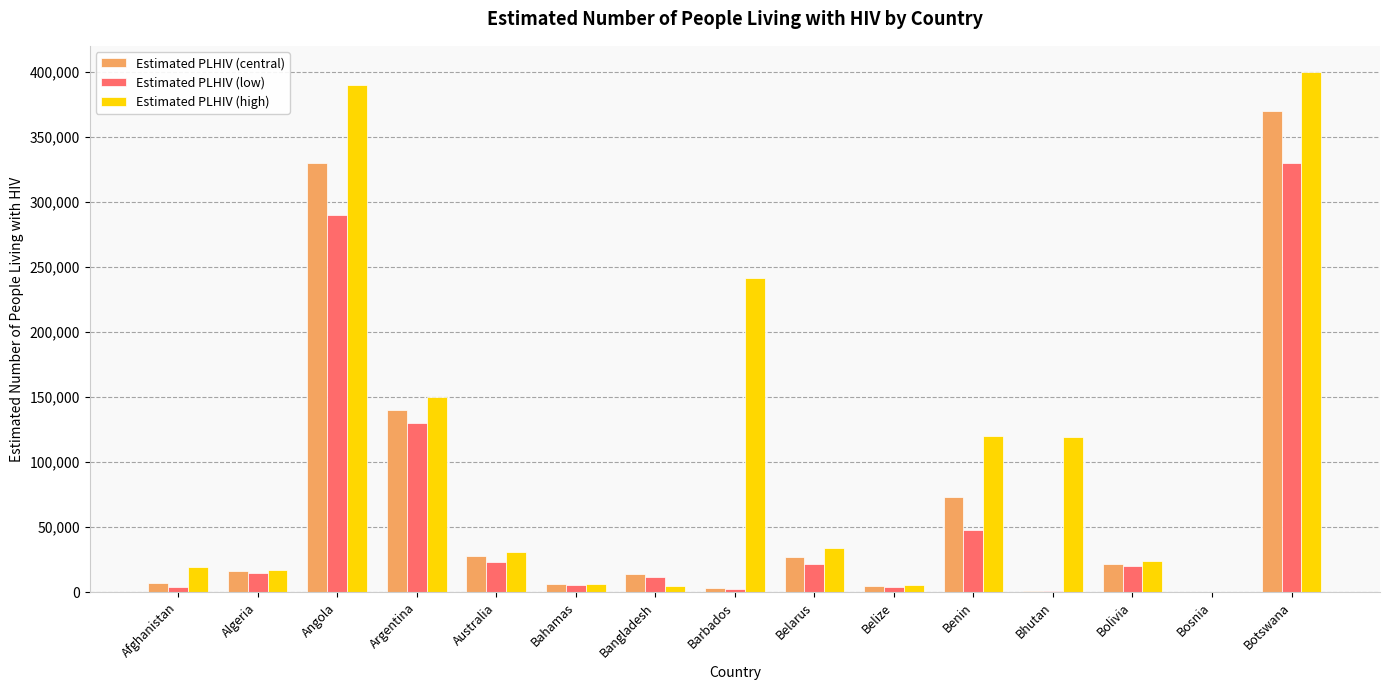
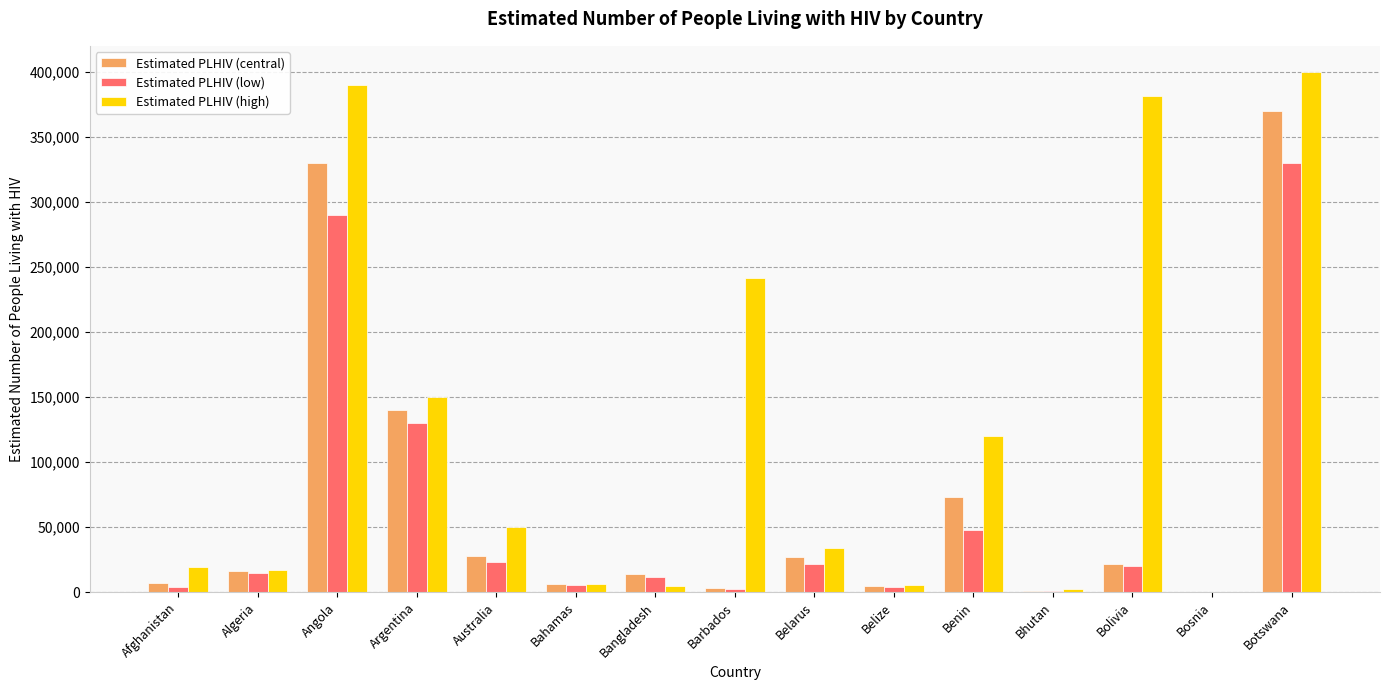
Estimated PLHIV (high), Australia: 31,000 -> 50,000
Estimated PLHIV (high), Bhutan: 119,000 -> 3,000
Estimated PLHIV (high), Bolivia: 24,000 -> 382,000
